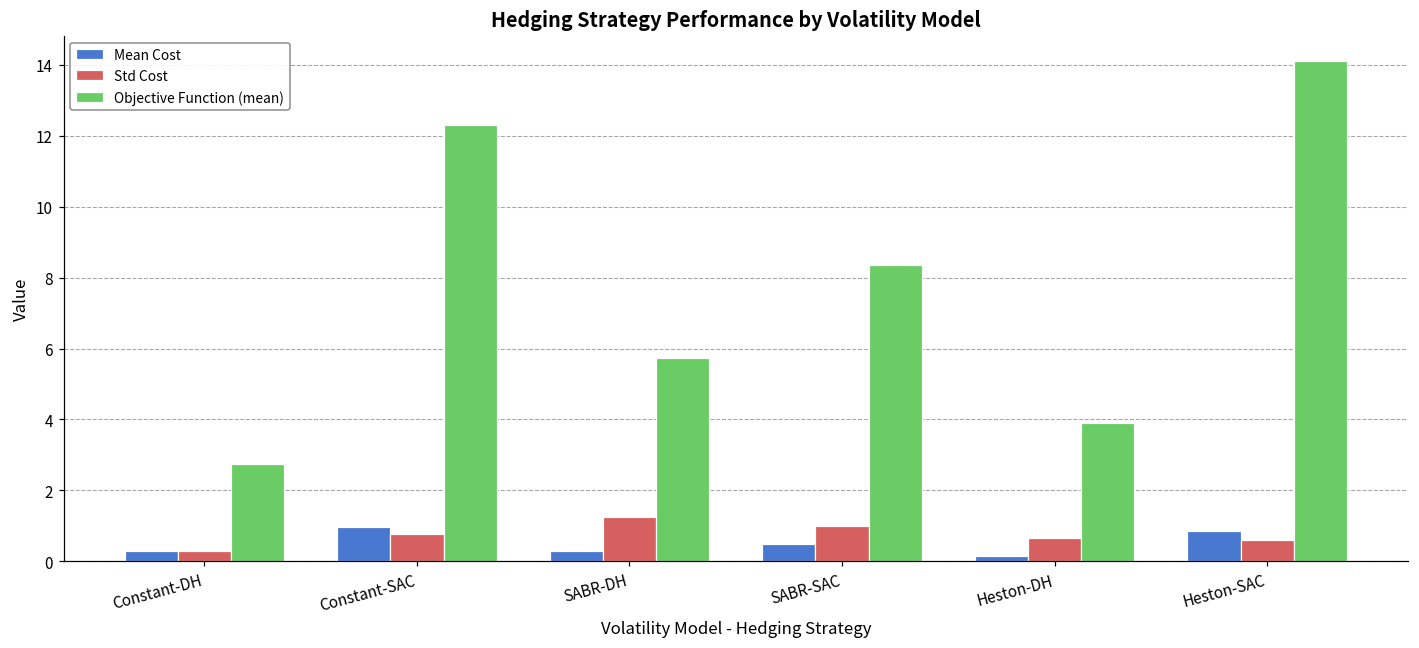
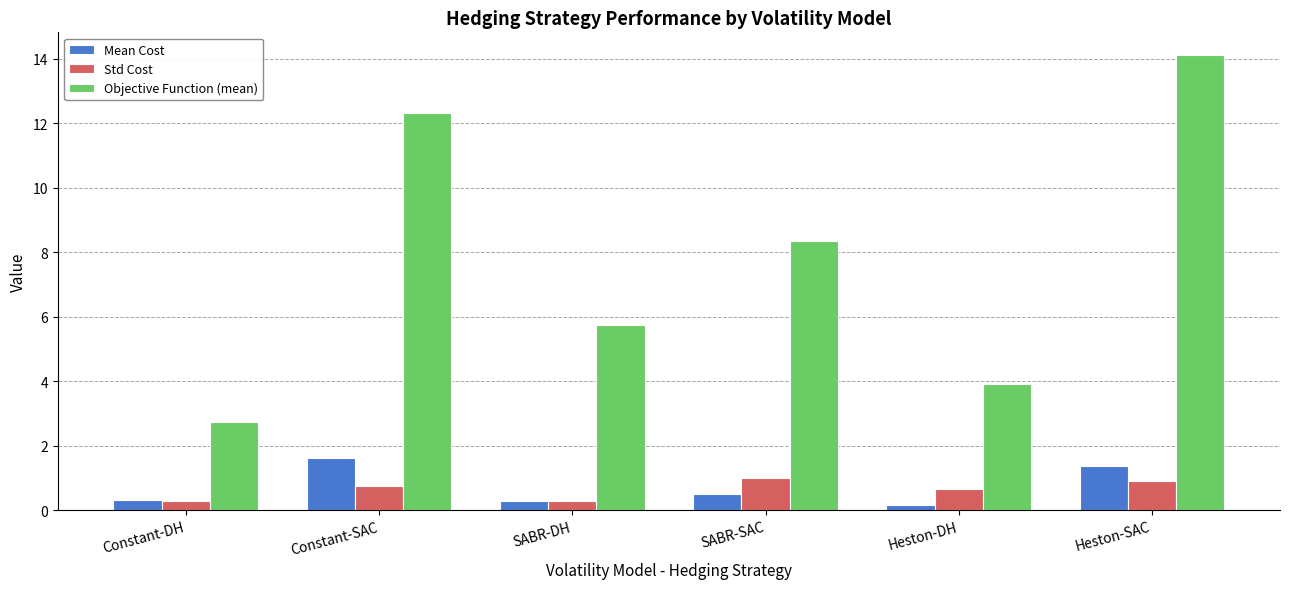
Mean Cost, Constant-SAC: 1.0 -> 1.6
Std Cost, SABR-DH: 1.3 -> 0.3
Mean Cost, Heston-SAC: 0.9 -> 1.4
Std Cost, Heston-SAC: 0.6 -> 0.9
